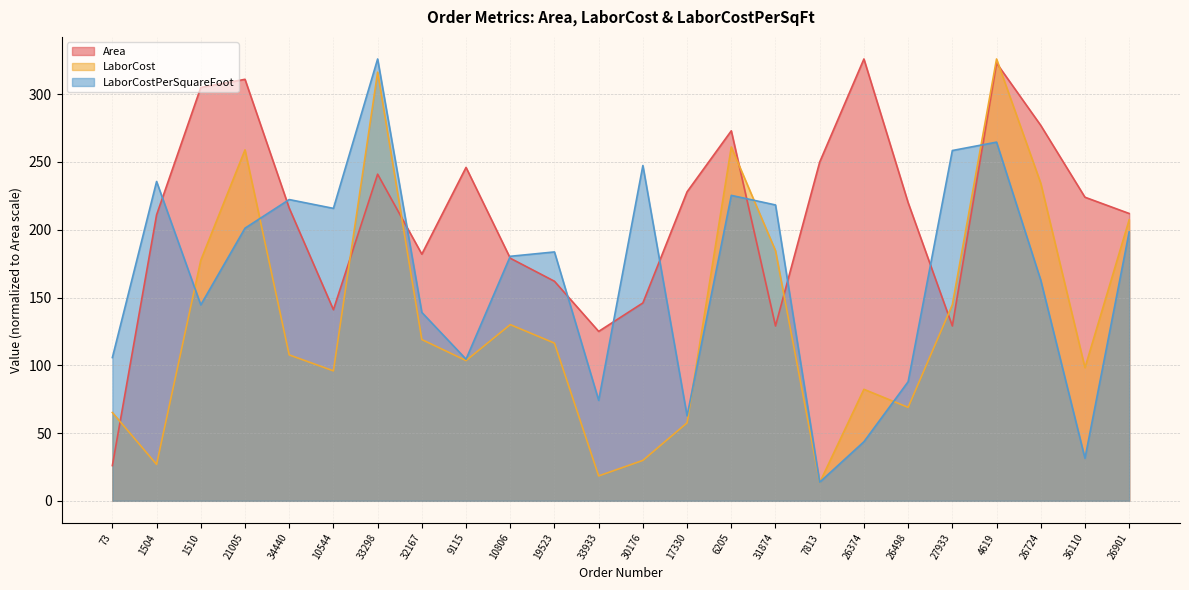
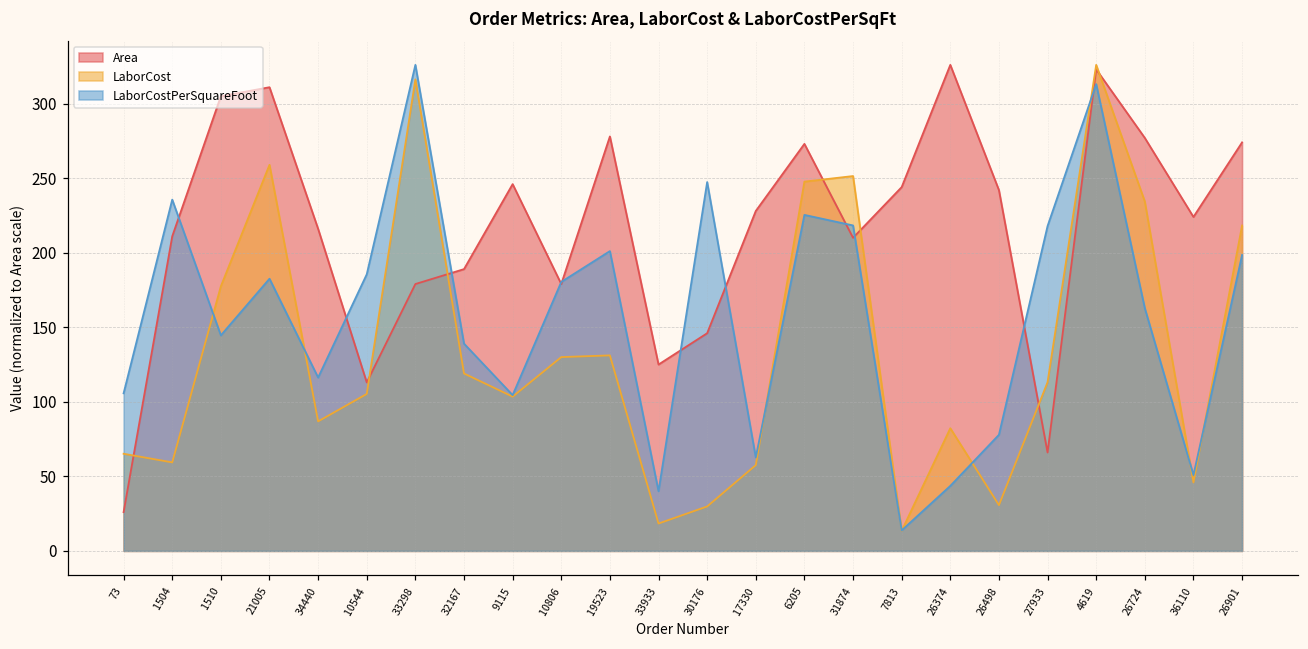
LaborCost, 1504: 27 -> 59
LaborCostPerSquareFoot, 21005: 201 -> 183
LaborCost, 34440: 108 -> 87
LaborCostPerSquareFoot, 34440: 222 -> 116
Area, 10544: 141 -> 113
LaborCost, 10544: 96 -> 105
LaborCostPerSquareFoot, 10544: 216 -> 186
Area, 33298: 241 -> 179
Area, 32167: 182 -> 189
Area, 19523: 162 -> 278
LaborCost, 19523: 116 -> 131
LaborCostPerSquareFoot, 19523: 184 -> 201
LaborCostPerSquareFoot, 33933: 74 -> 40
LaborCost, 6205: 261 -> 248
Area, 31874: 129 -> 210
LaborCost, 31874: 185 -> 251
Area, 7813: 250 -> 244
Area, 26498: 220 -> 242
LaborCost, 26498: 69 -> 31
LaborCostPerSquareFoot, 26498: 88 -> 78
Area, 27933: 129 -> 66
LaborCost, 27933: 145 -> 113
LaborCostPerSquareFoot, 27933: 258 -> 218
LaborCostPerSquareFoot, 4619: 265 -> 313
LaborCost, 36110: 98 -> 46
LaborCostPerSquareFoot, 36110: 31 -> 51
Area, 26901: 212 -> 274
LaborCost, 26901: 207 -> 218
